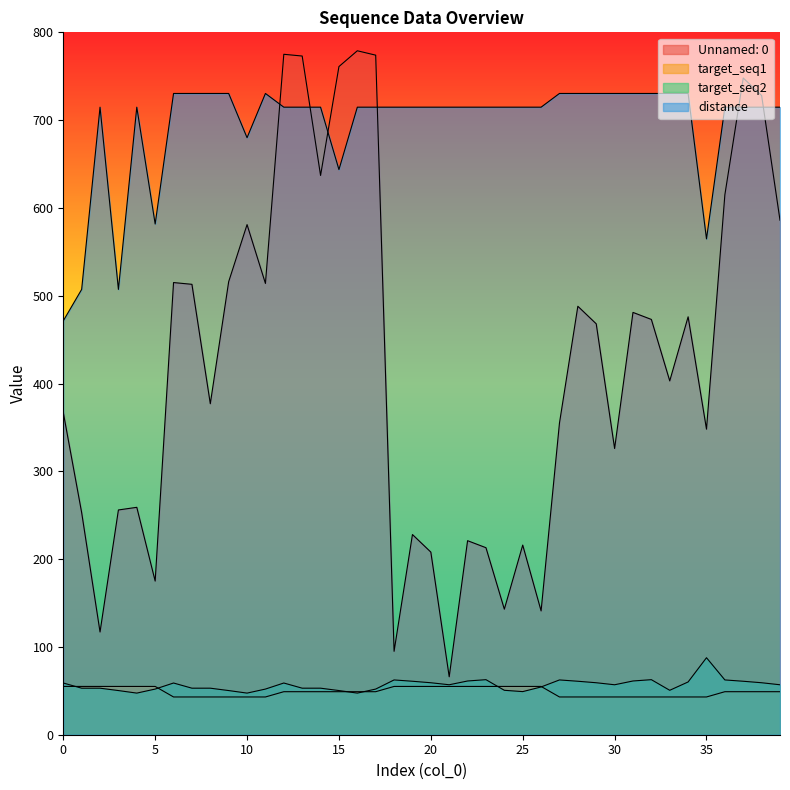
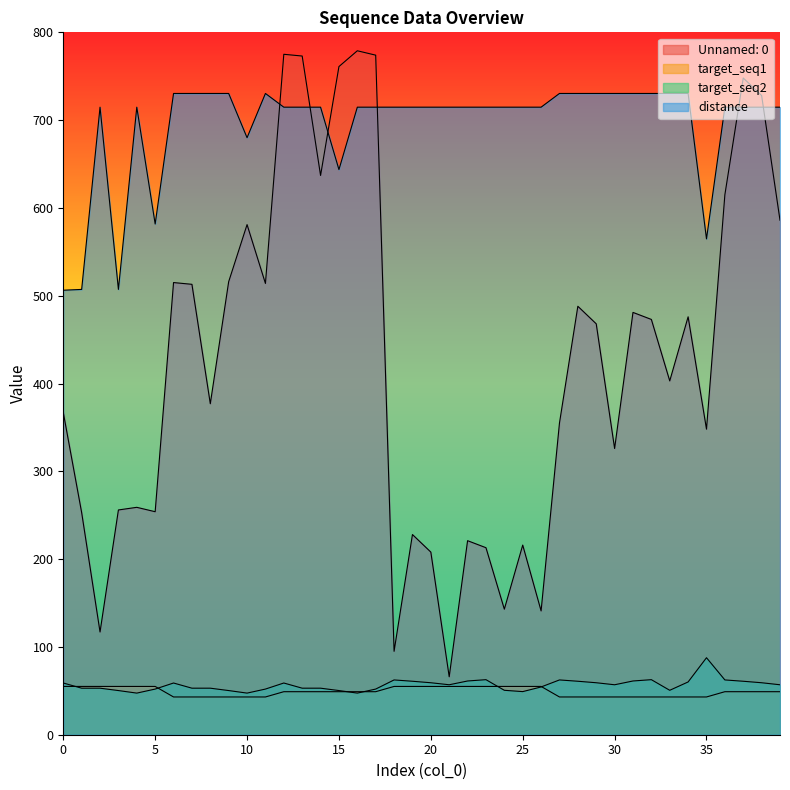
distance, 0: 470 -> 510
Unnamed: 0, 5: 180 -> 250
